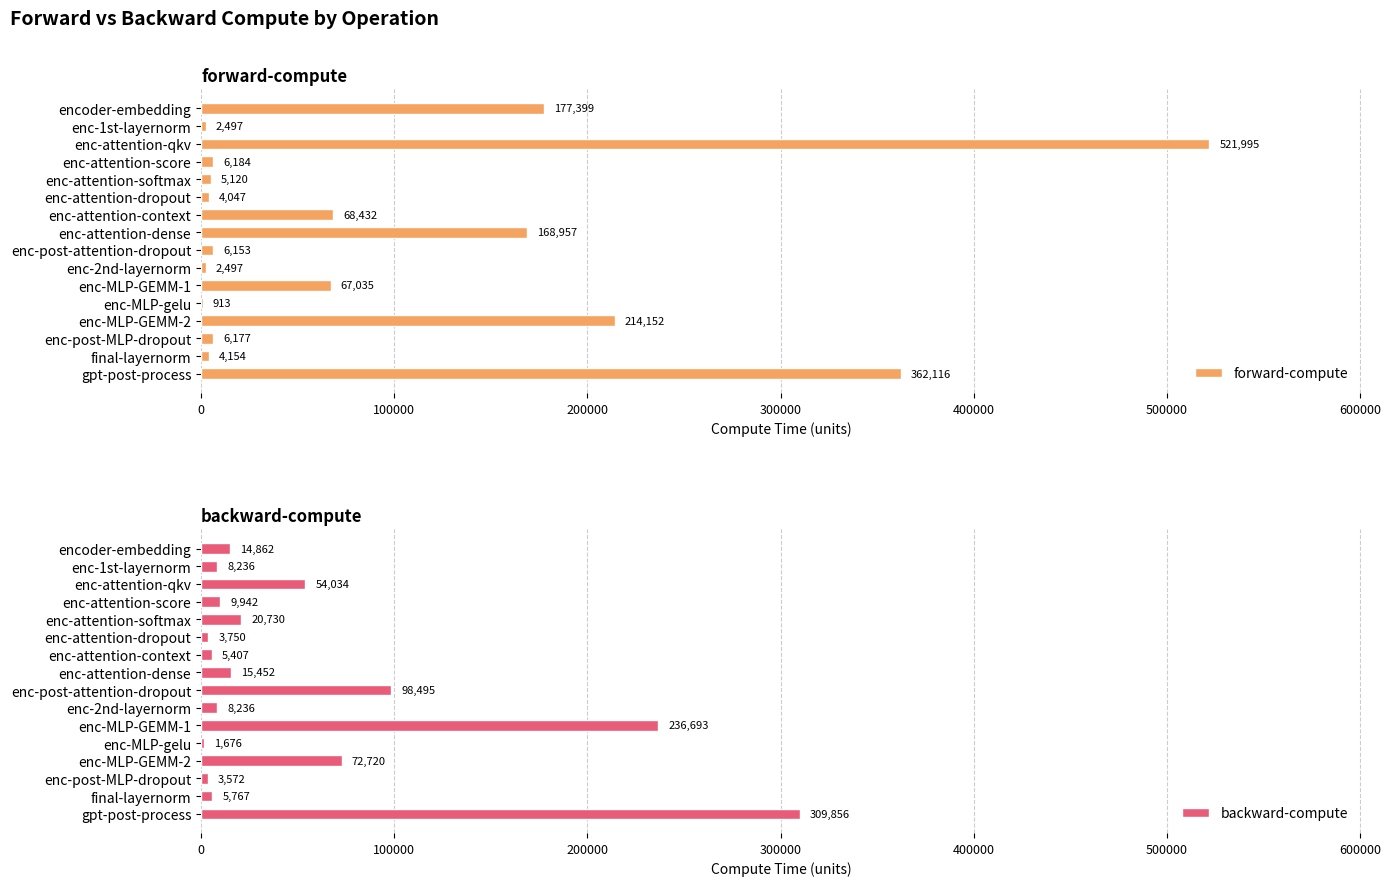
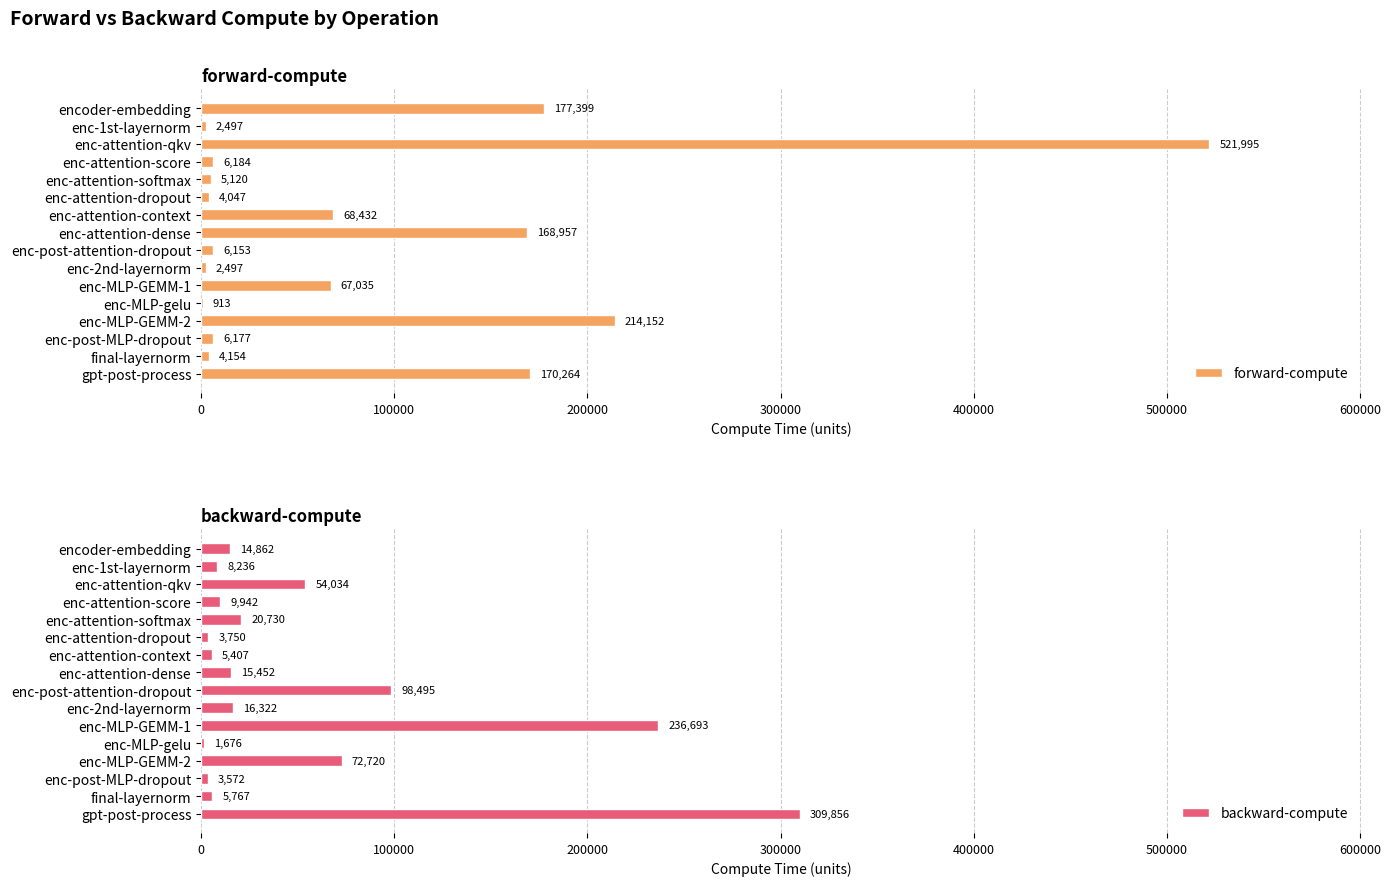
forward-compute, gpt-post-process: 362,116 -> 170,264
backward-compute, enc-2nd-layernorm: 8,236 -> 16,322
